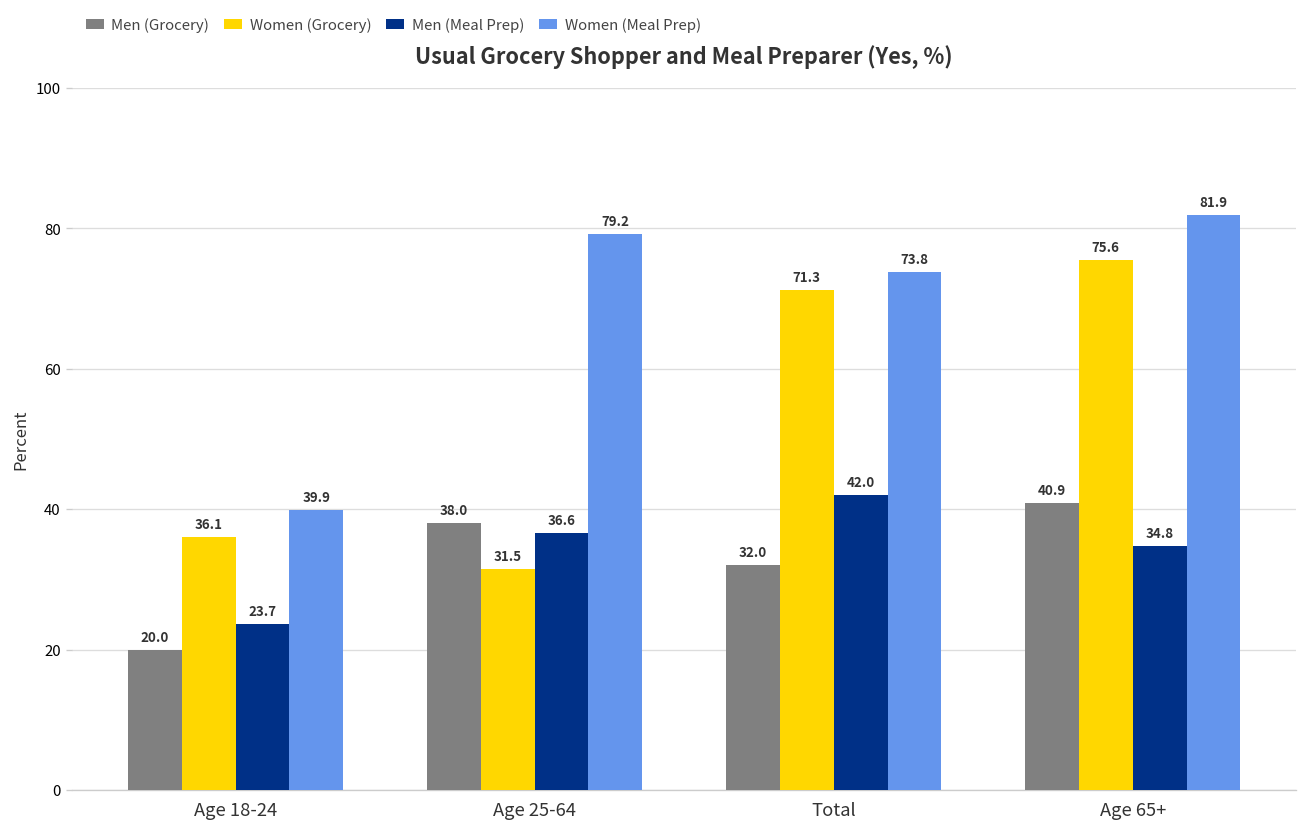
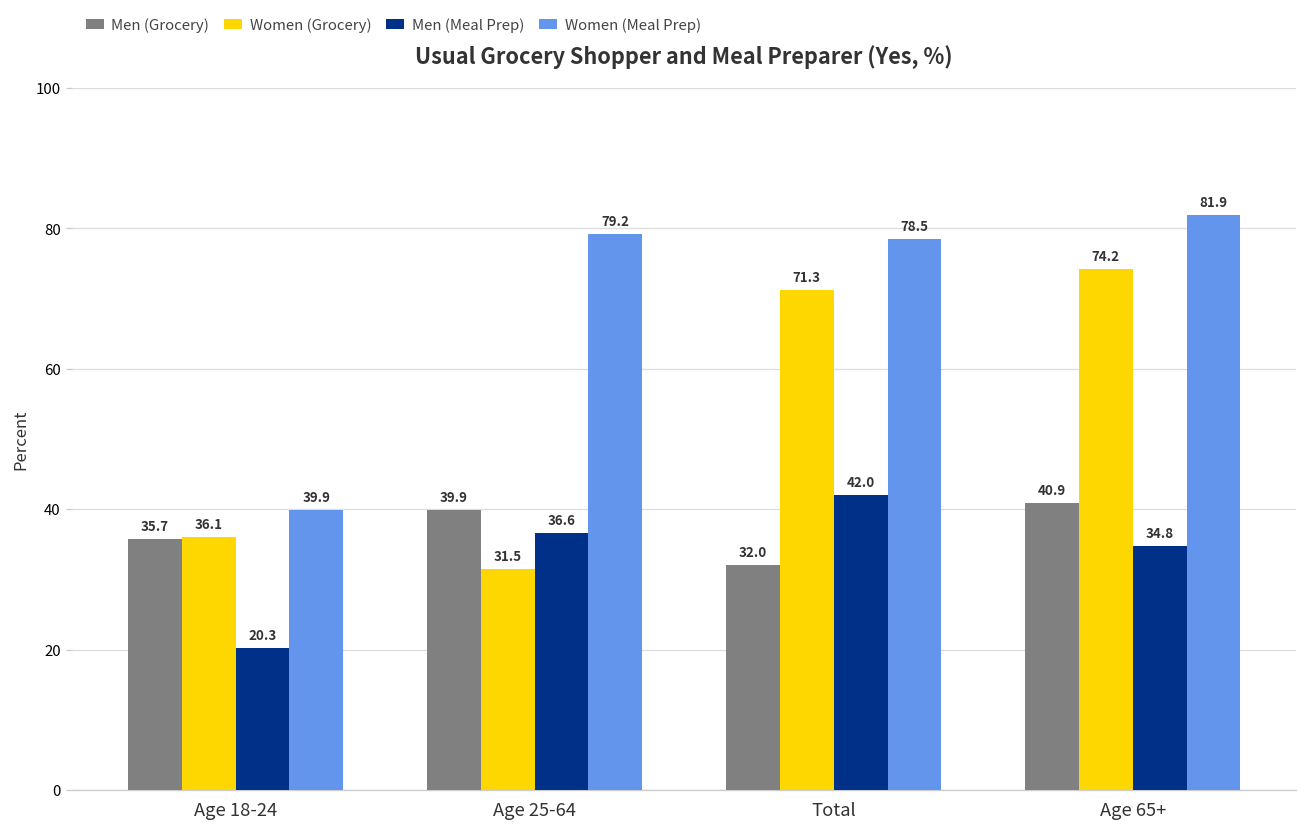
Men (Grocery), Age 18-24: 20.0 -> 35.7
Men (Meal Prep), Age 18-24: 23.7 -> 20.3
Men (Grocery), Age 25-64: 38.0 -> 39.9
Women (Meal Prep), Total: 73.8 -> 78.5
Women (Grocery), Age 65+: 75.6 -> 74.2
